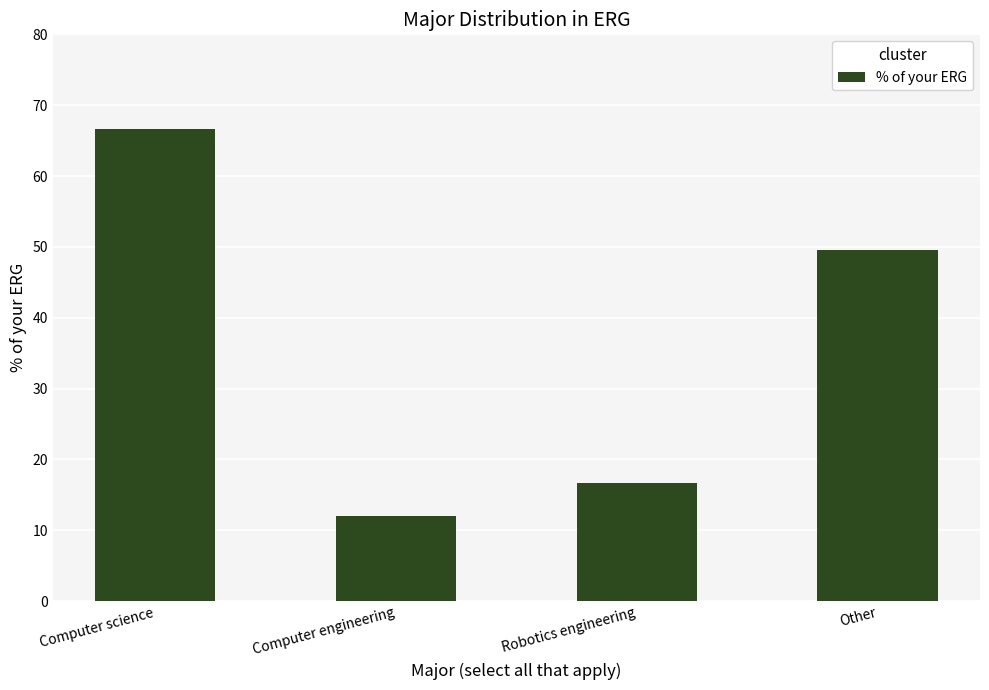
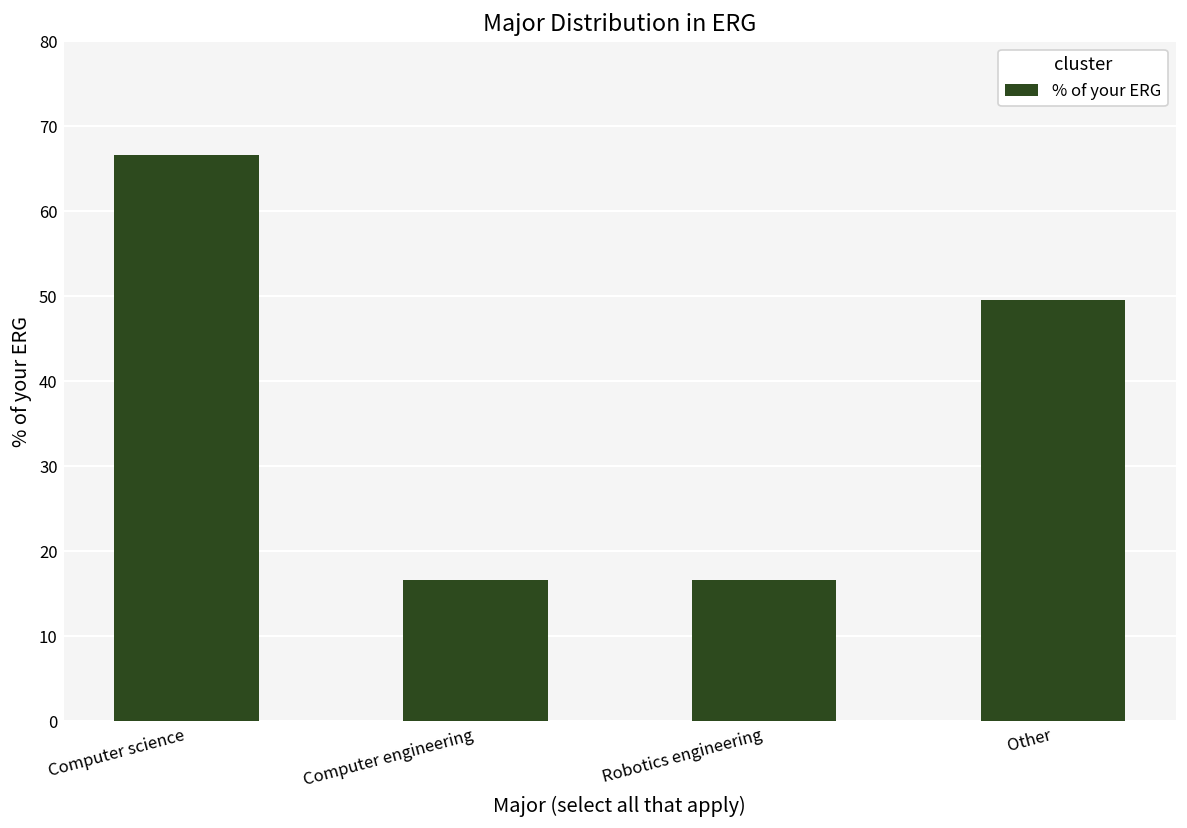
Computer engineering: 12 -> 17
